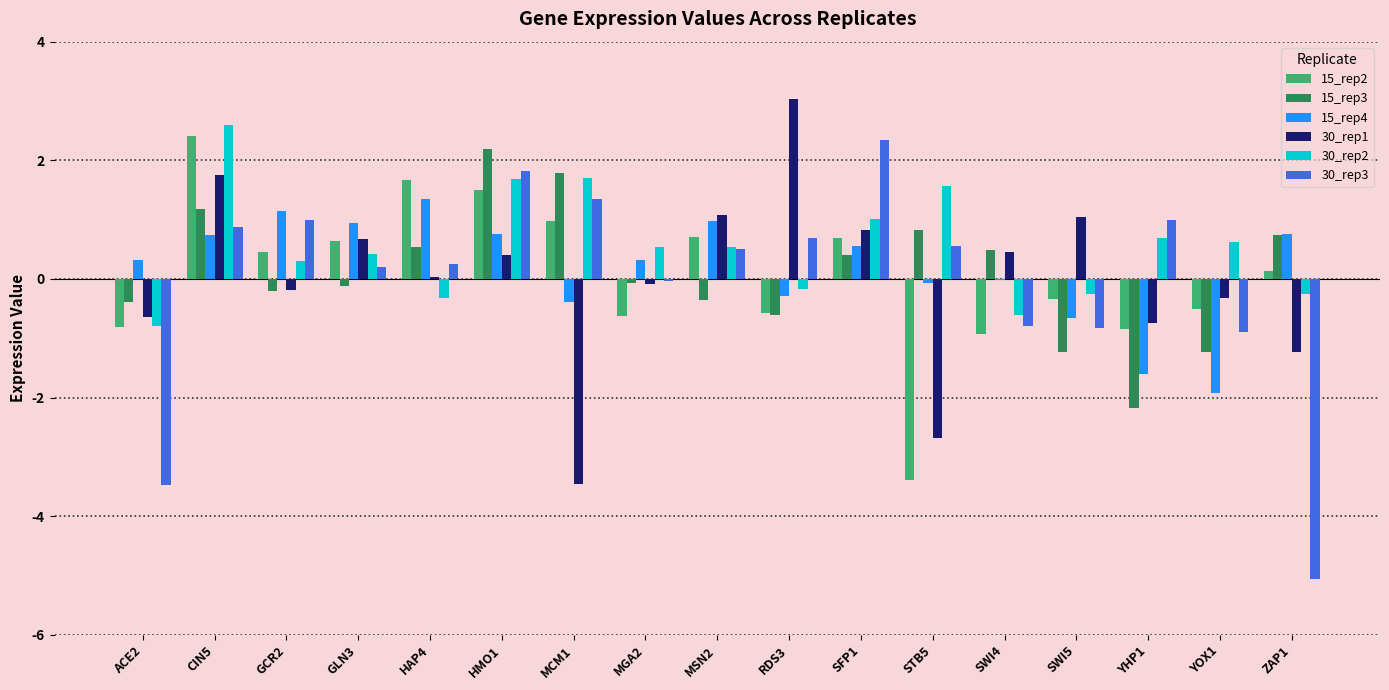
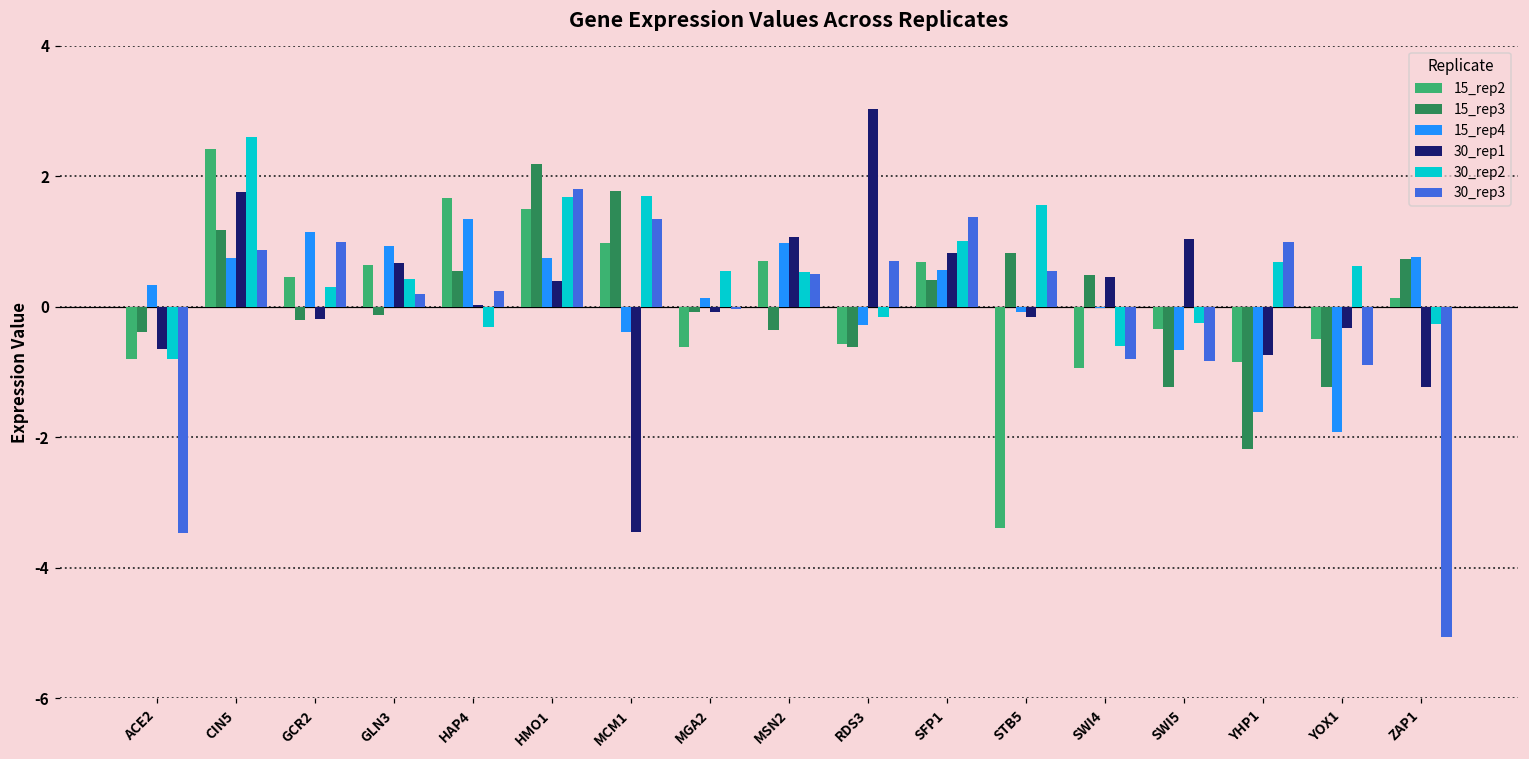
15_rep4, MGA2: 0.3 -> 0.1
30_rep3, SFP1: 2.3 -> 1.4
30_rep1, STB5: -2.7 -> -0.2
